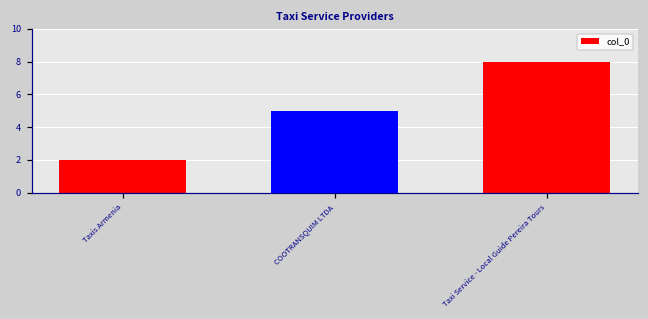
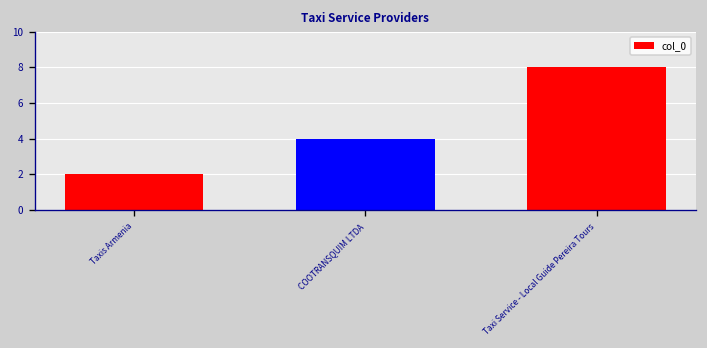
COOTRANSQUIM LTDA: 5 -> 4
